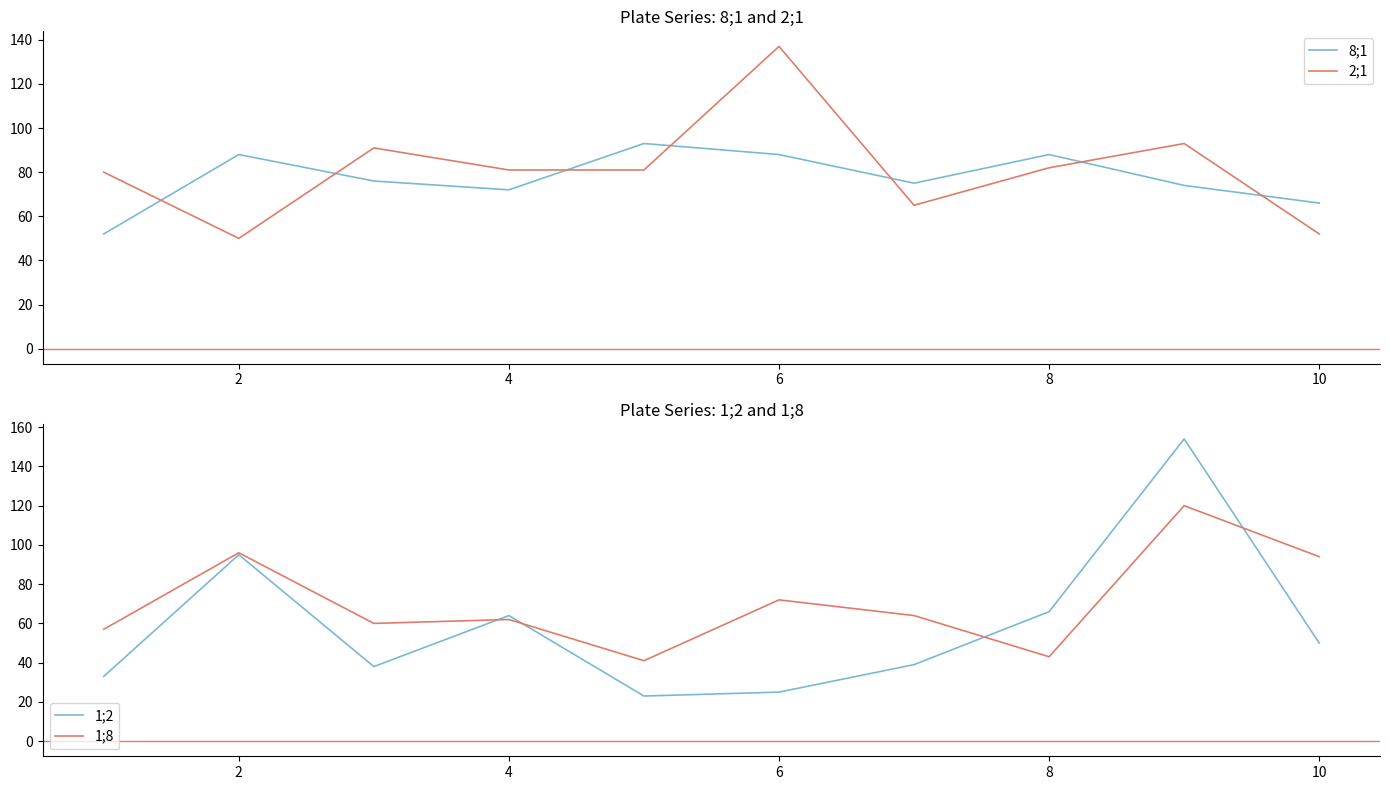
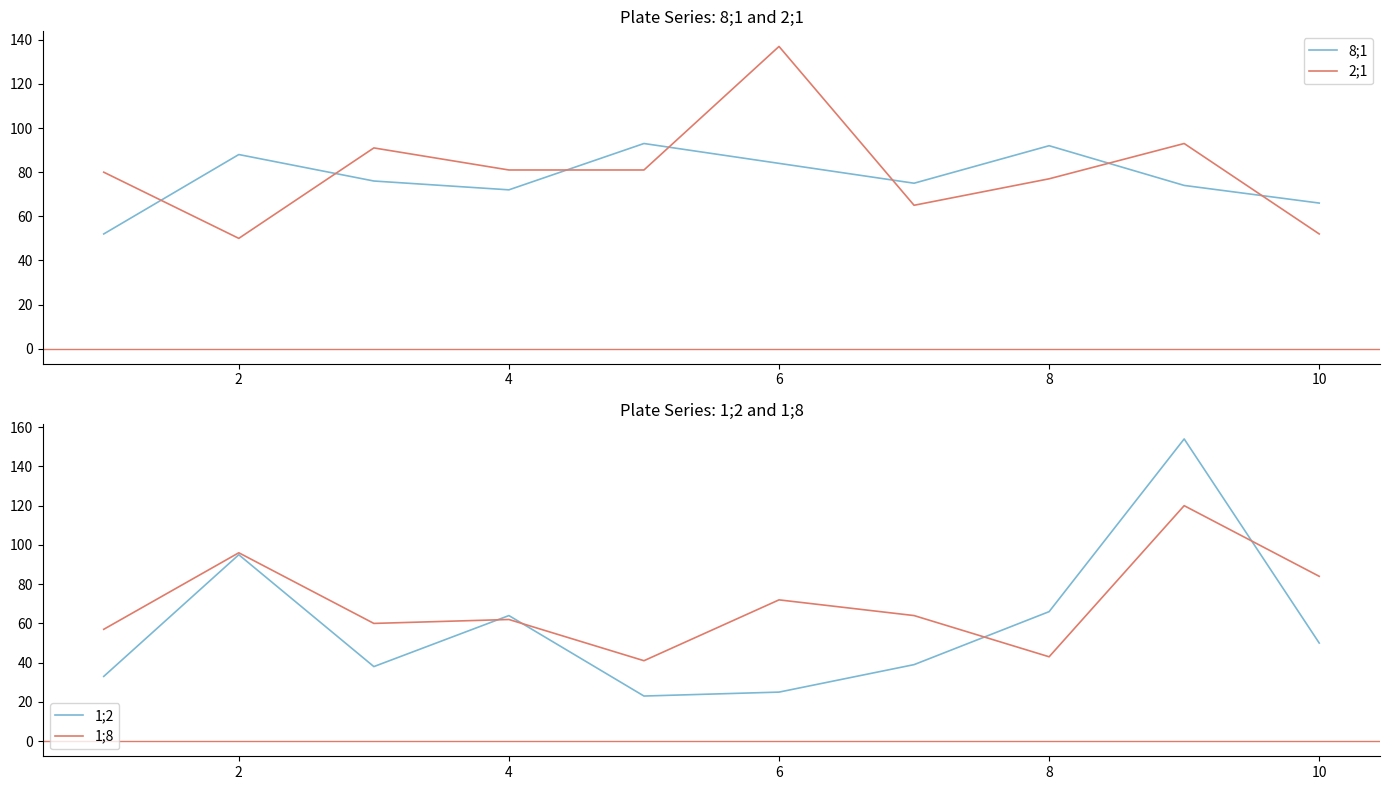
Plate Series: 8;1 and 2;1, 8;1, 6: 88 -> 84
Plate Series: 8;1 and 2;1, 8;1, 8: 88 -> 92
Plate Series: 8;1 and 2;1, 2;1, 8: 82 -> 77
Plate Series: 1;2 and 1;8, 1;8, 10: 94 -> 84
